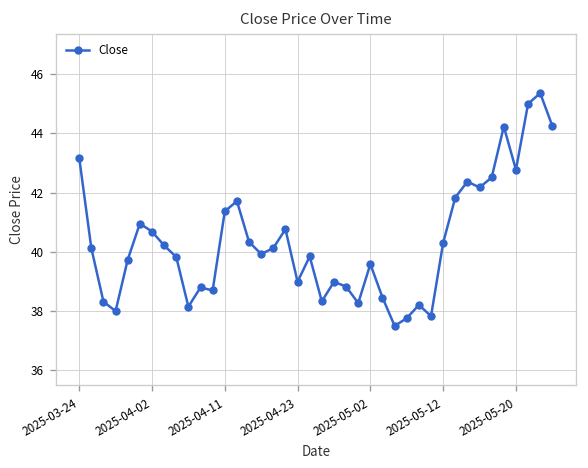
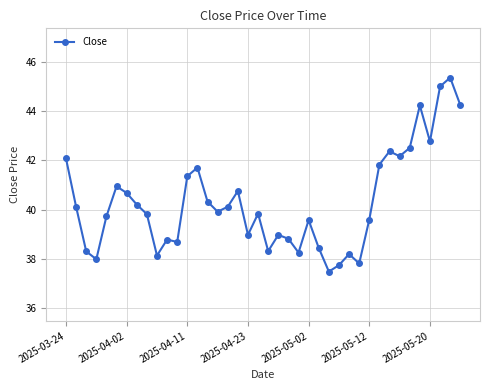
2025-03-24: 43.2 -> 42.1
2025-05-12: 40.3 -> 39.6
